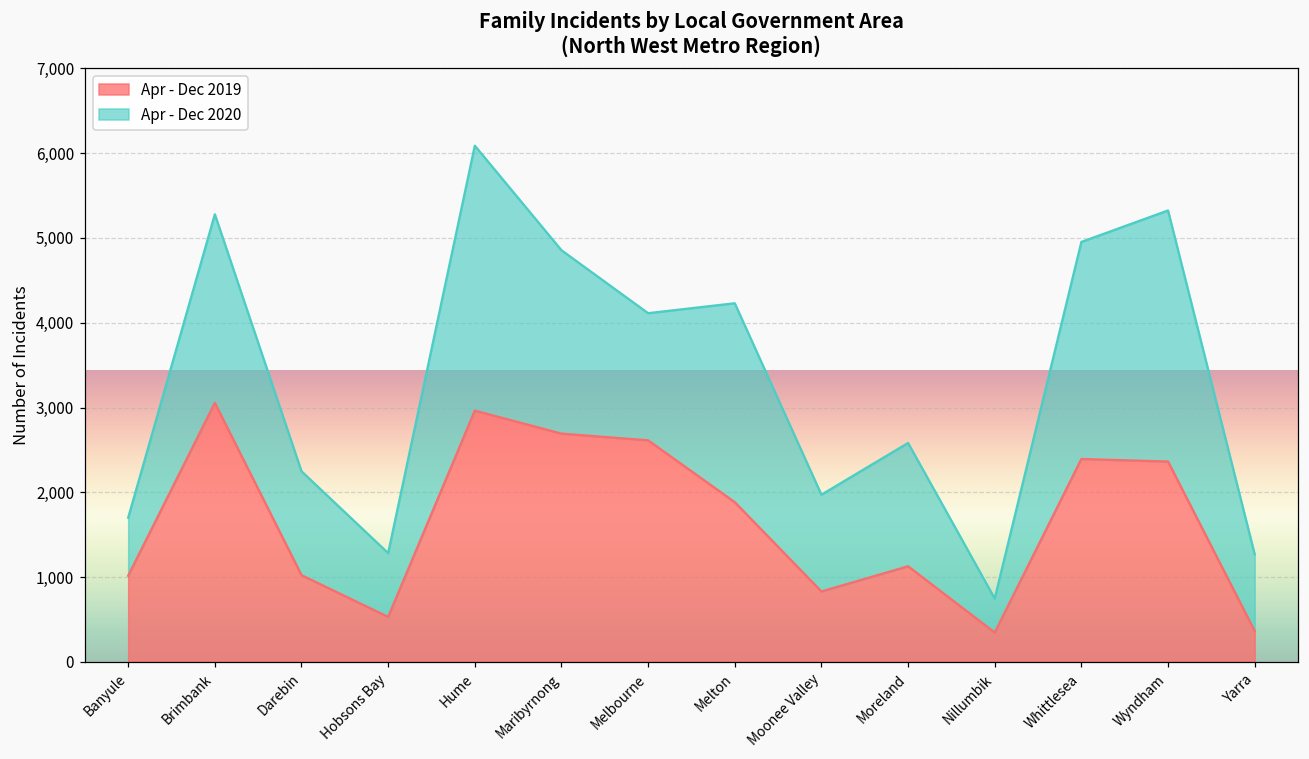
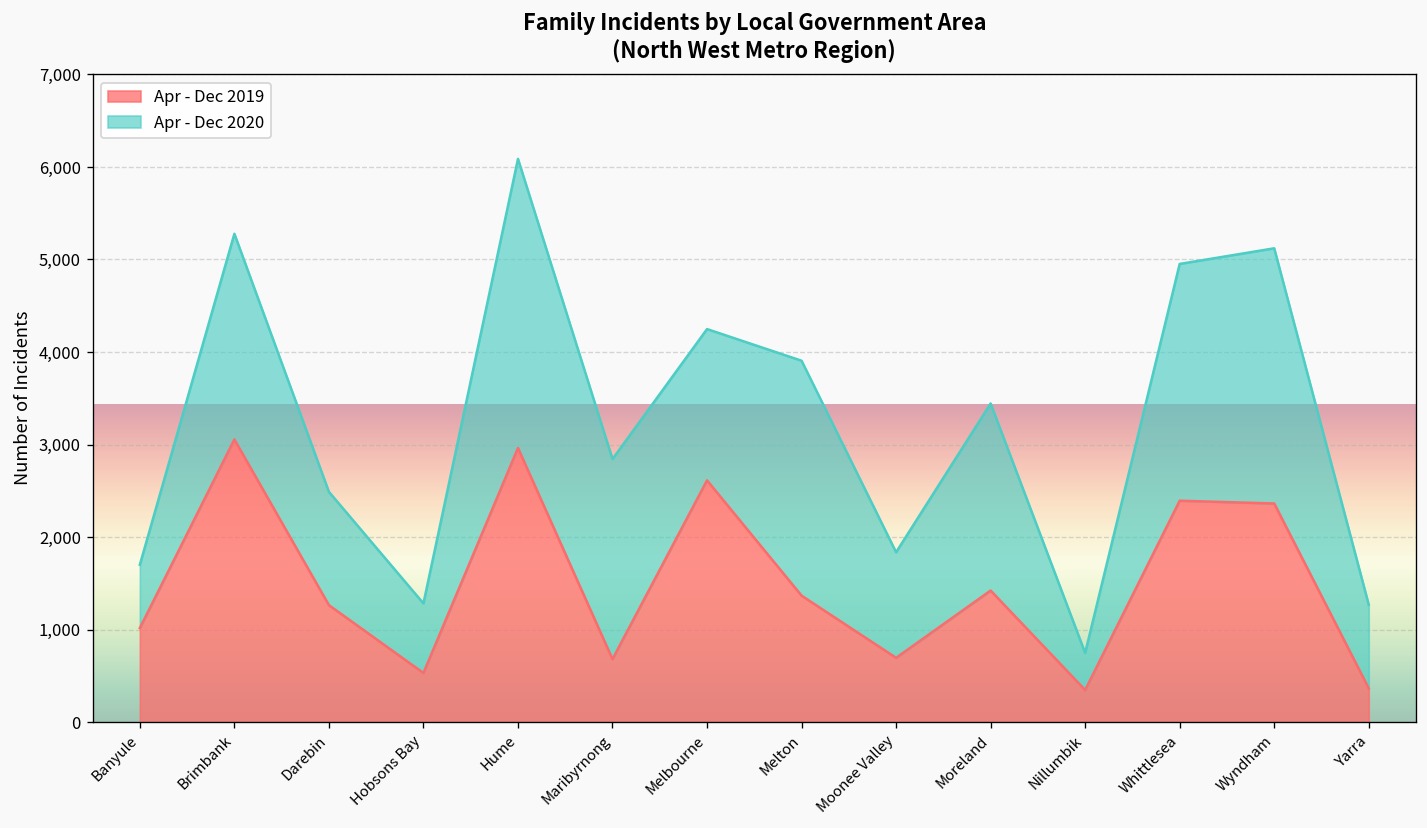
Apr - Dec 2019, Darebin: 1,000 -> 1,300
Apr - Dec 2019, Maribyrnong: 2,700 -> 700
Apr - Dec 2020, Melbourne: 1,500 -> 1,600
Apr - Dec 2019, Melton: 1,900 -> 1,400
Apr - Dec 2020, Melton: 2,300 -> 2,500
Apr - Dec 2019, Moonee Valley: 800 -> 700
Apr - Dec 2019, Moreland: 1,100 -> 1,400
Apr - Dec 2020, Moreland: 1,500 -> 2,000
Apr - Dec 2020, Wyndham: 3,000 -> 2,800
